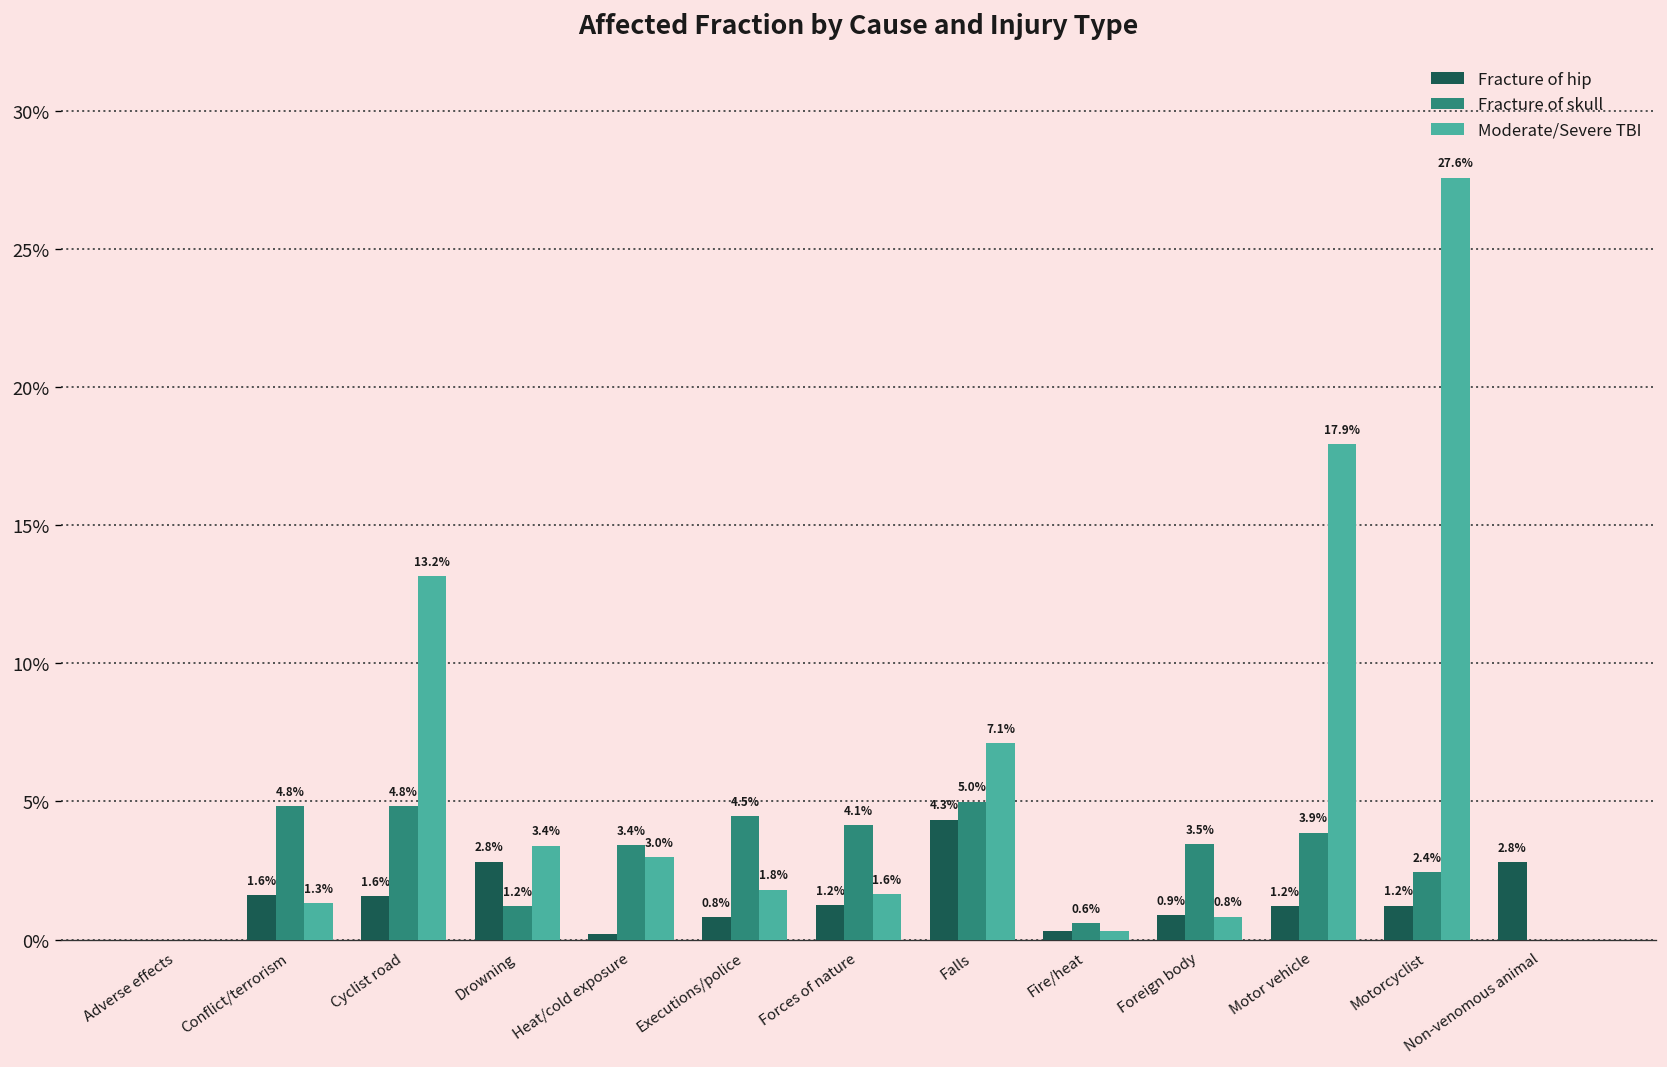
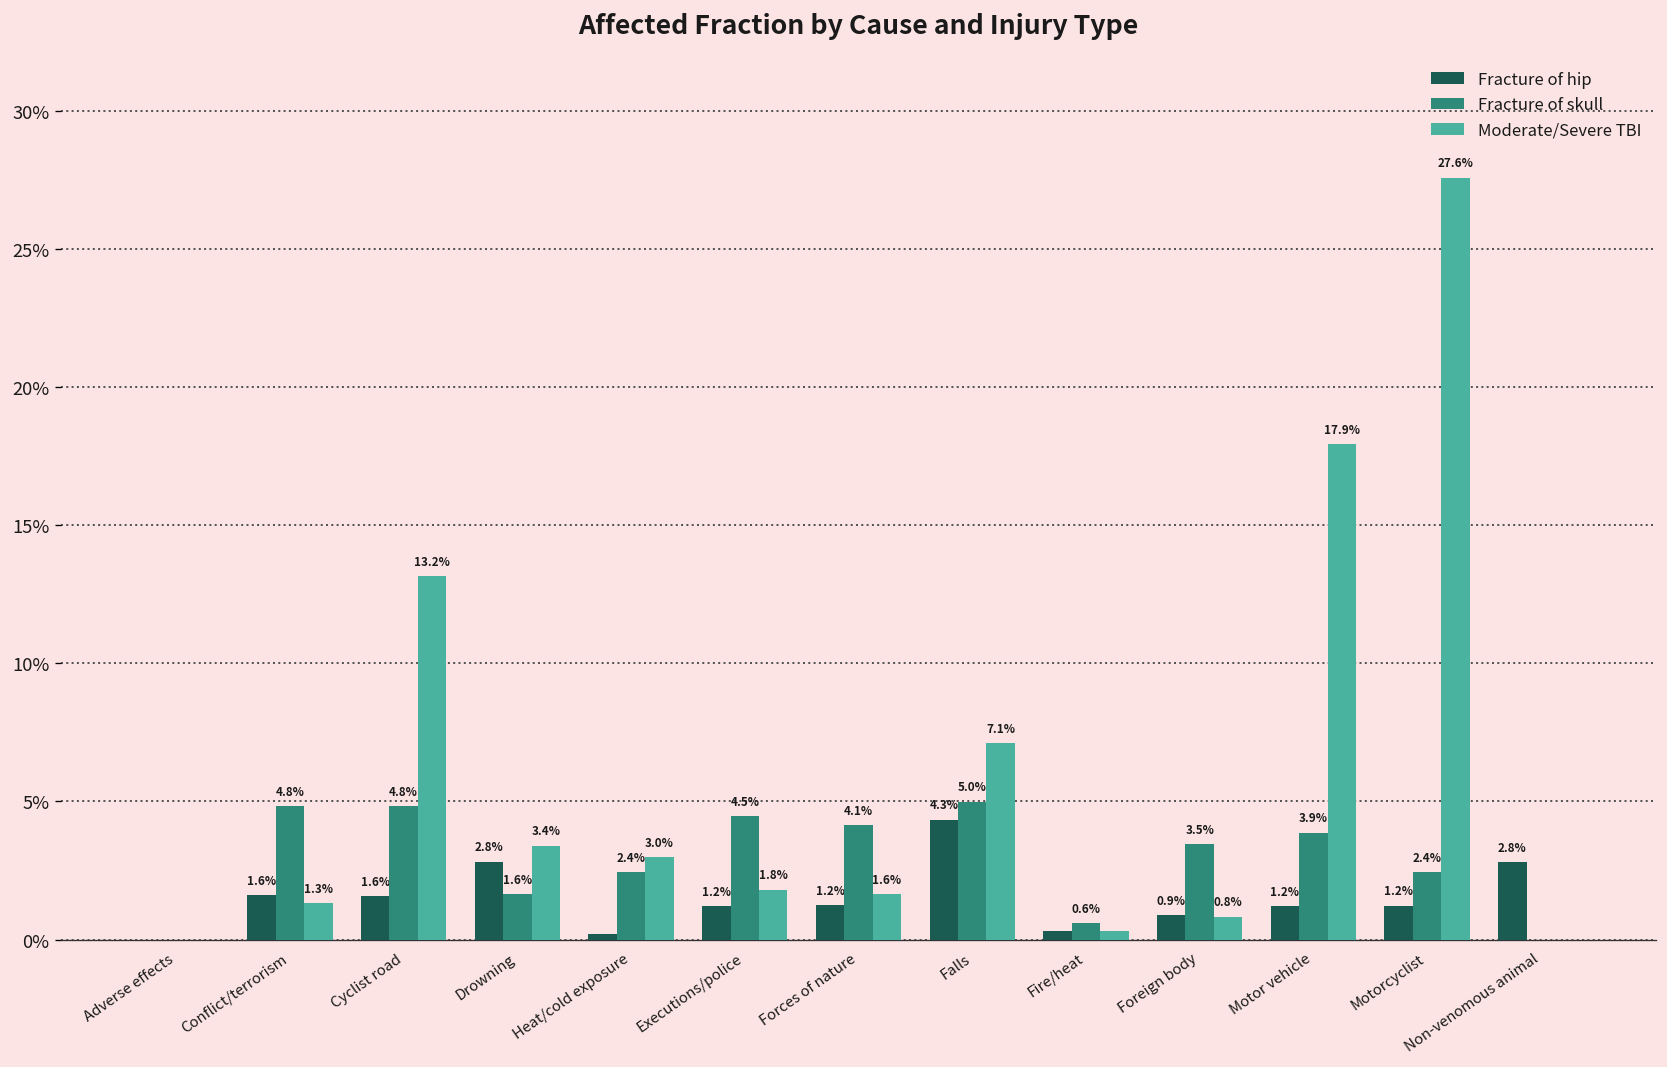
Fracture of skull, Drowning: 1.2% -> 1.6%
Fracture of skull, Heat/cold exposure: 3.4% -> 2.4%
Fracture of hip, Executions/police: 0.8% -> 1.2%
